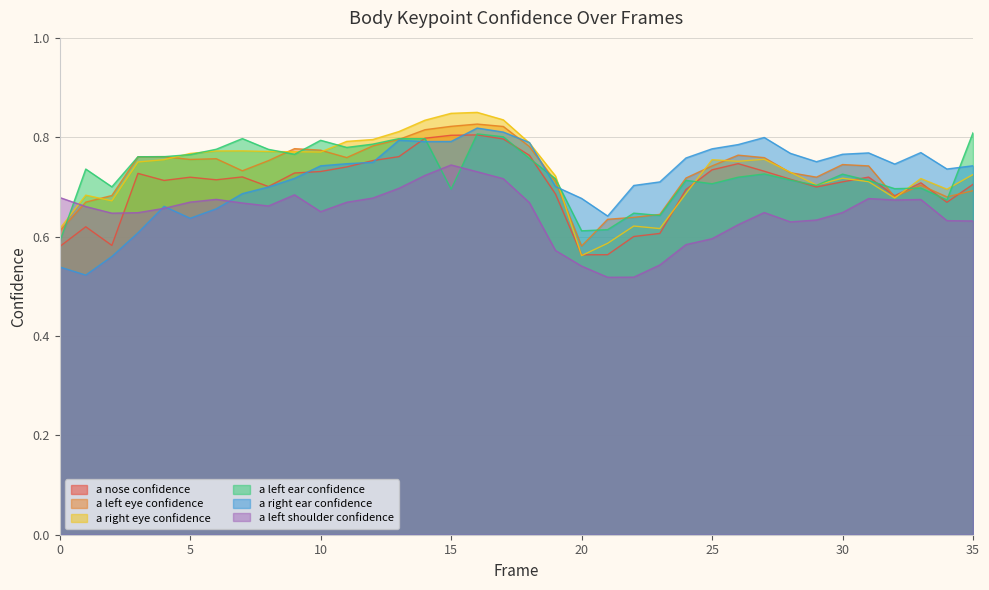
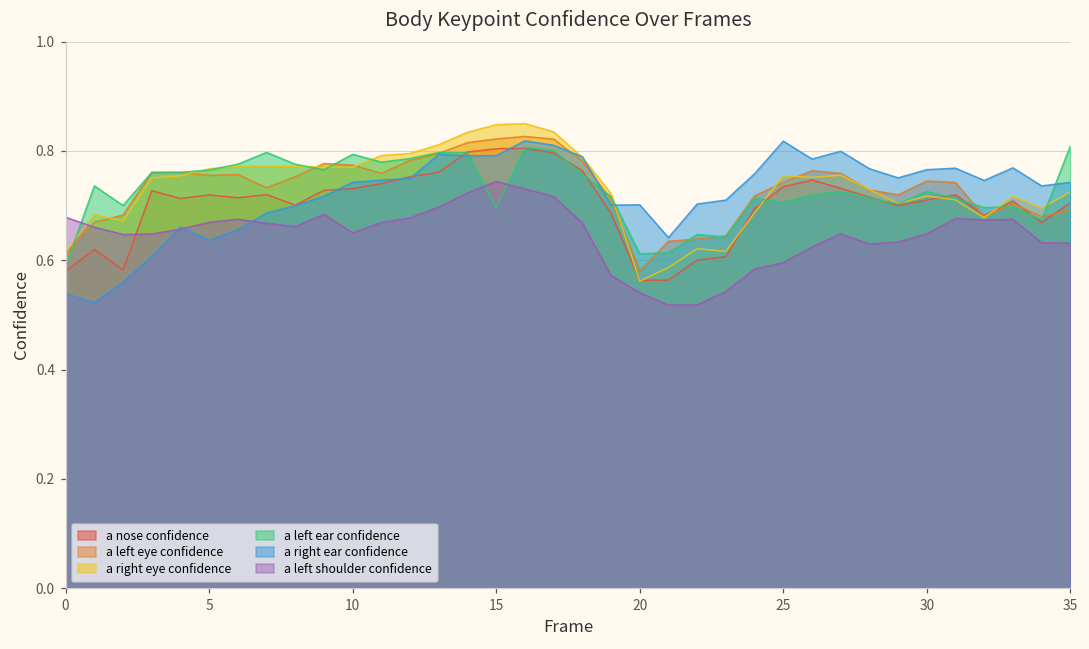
a right ear confidence, 20: 0.68 -> 0.70
a right ear confidence, 25: 0.78 -> 0.82
